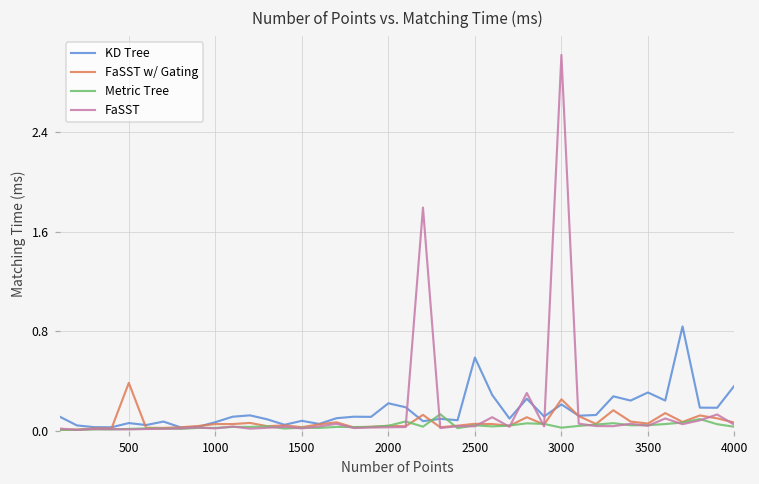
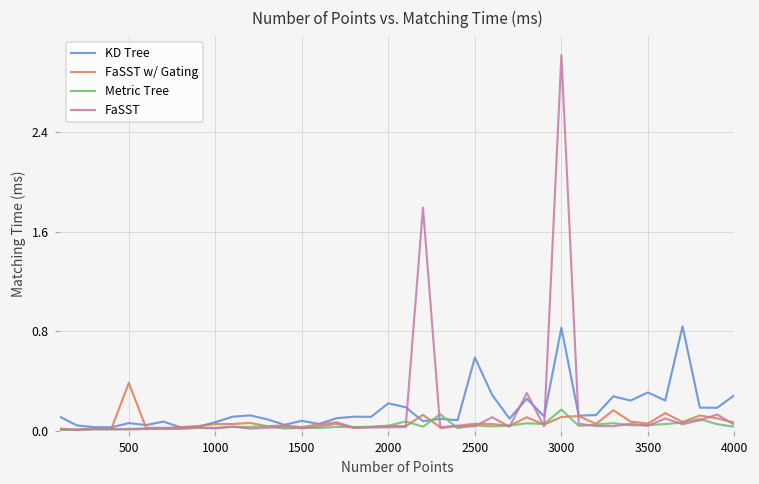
KD Tree, 3000: 0.21 -> 0.83
FaSST w/ Gating, 3000: 0.25 -> 0.11
Metric Tree, 3000: 0.03 -> 0.17
KD Tree, 4000: 0.36 -> 0.29
